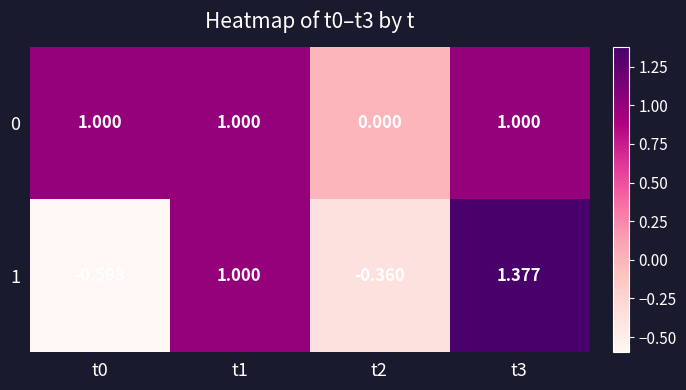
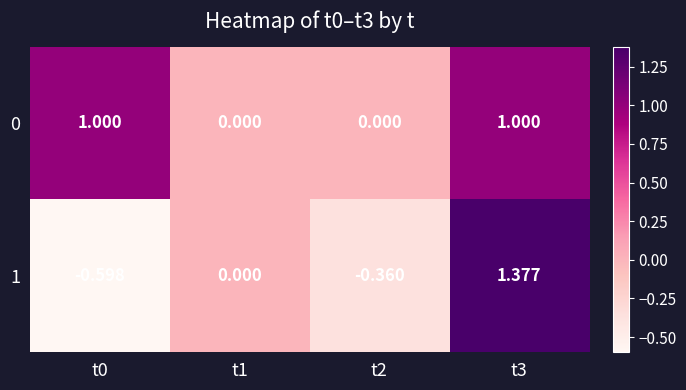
0, t1: 1.000 -> 0.000
1, t1: 1.000 -> 0.000
